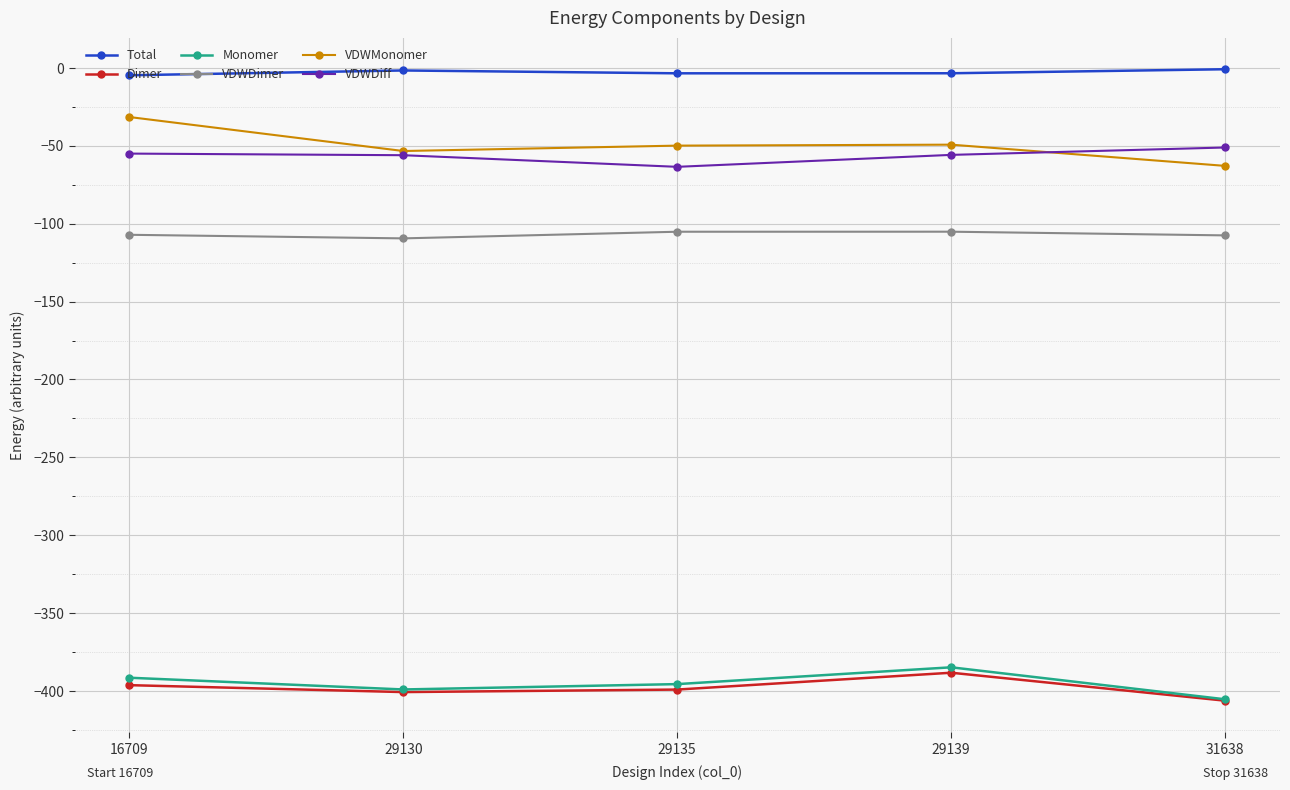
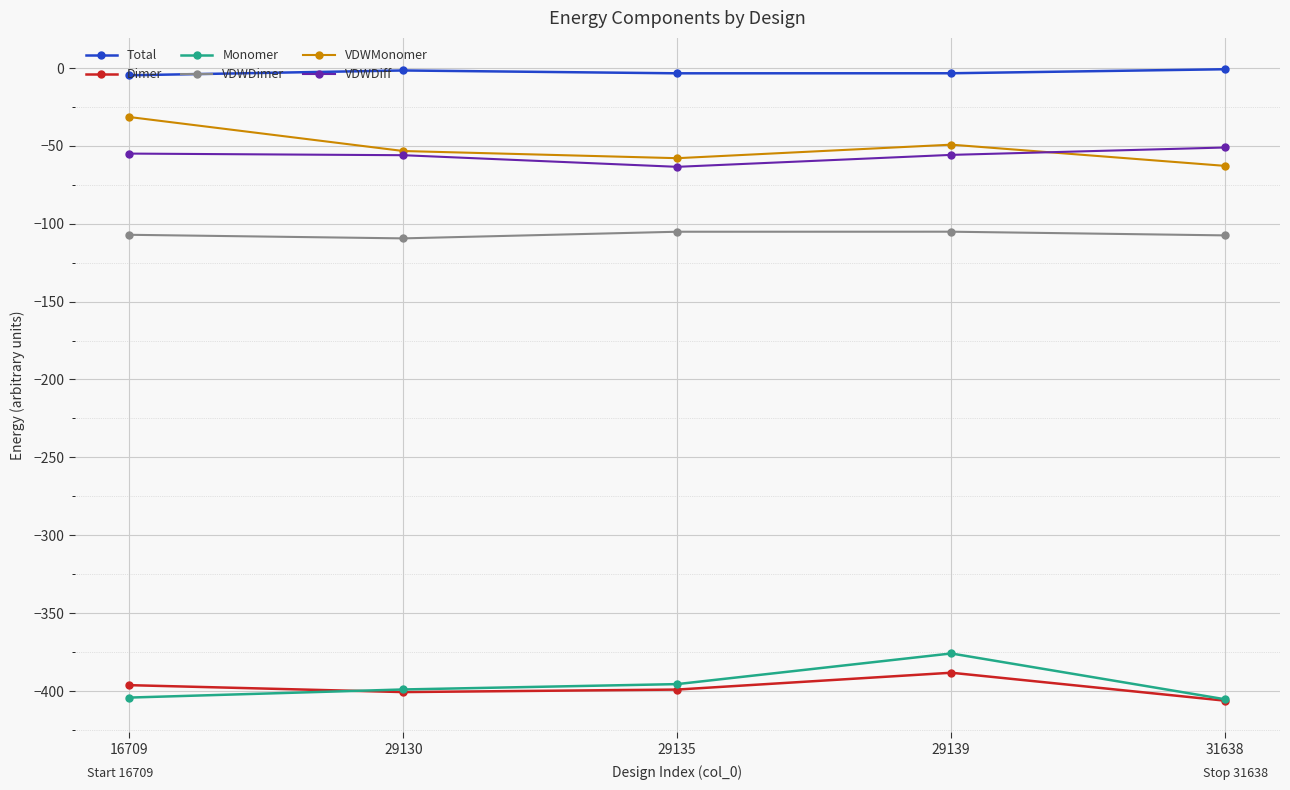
Monomer, 16709: -391 -> -404
VDWMonomer, 29135: -50 -> -58
Monomer, 29139: -385 -> -376
